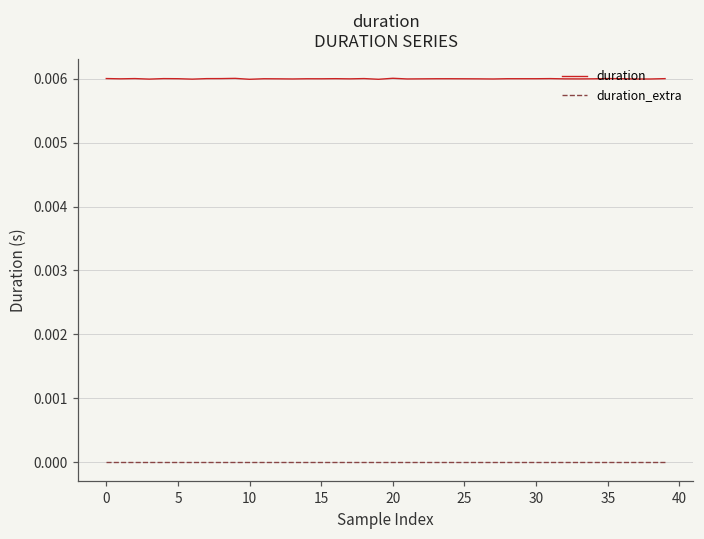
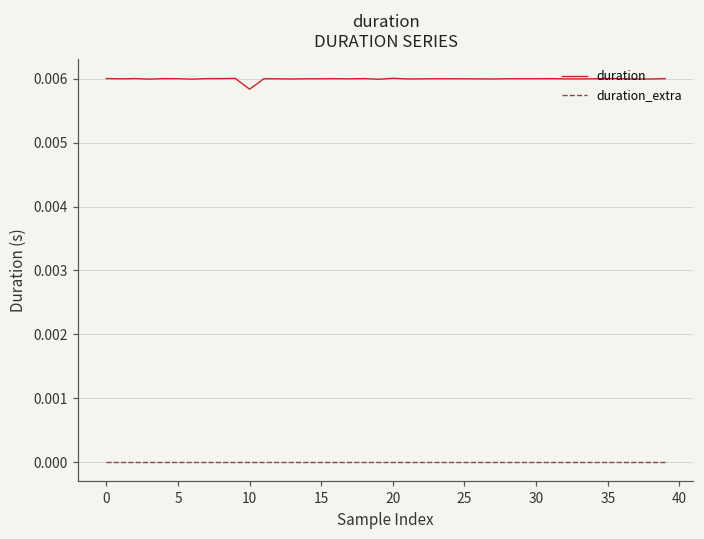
duration, 10: 0.0060 -> 0.0058
